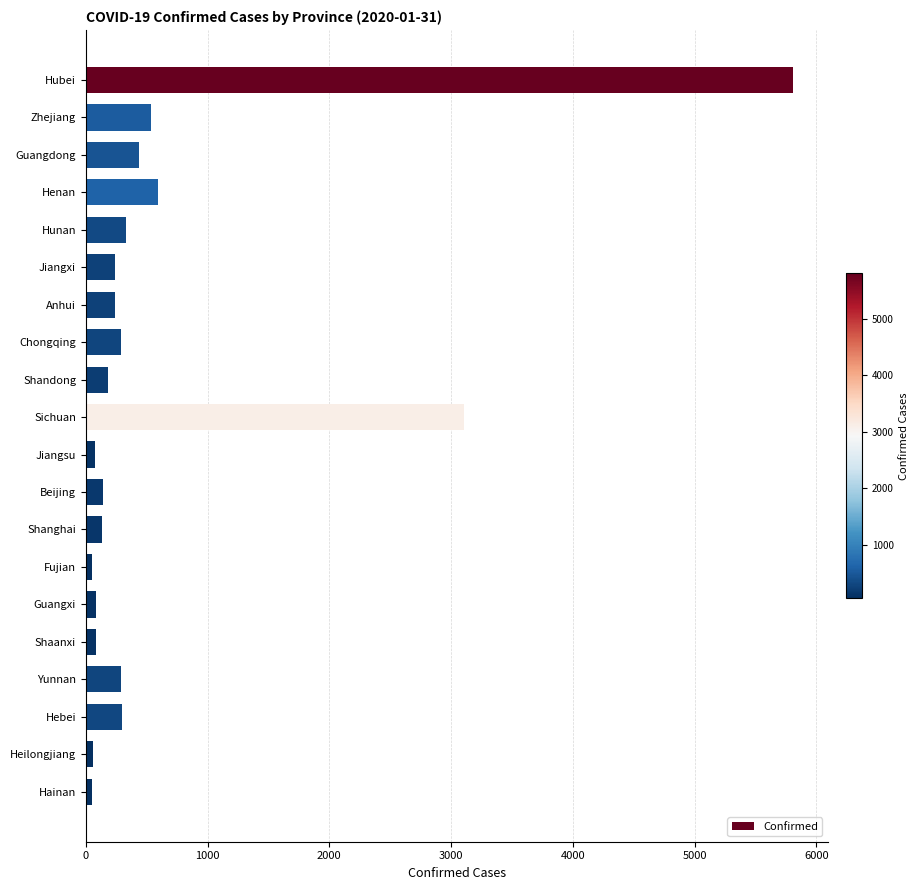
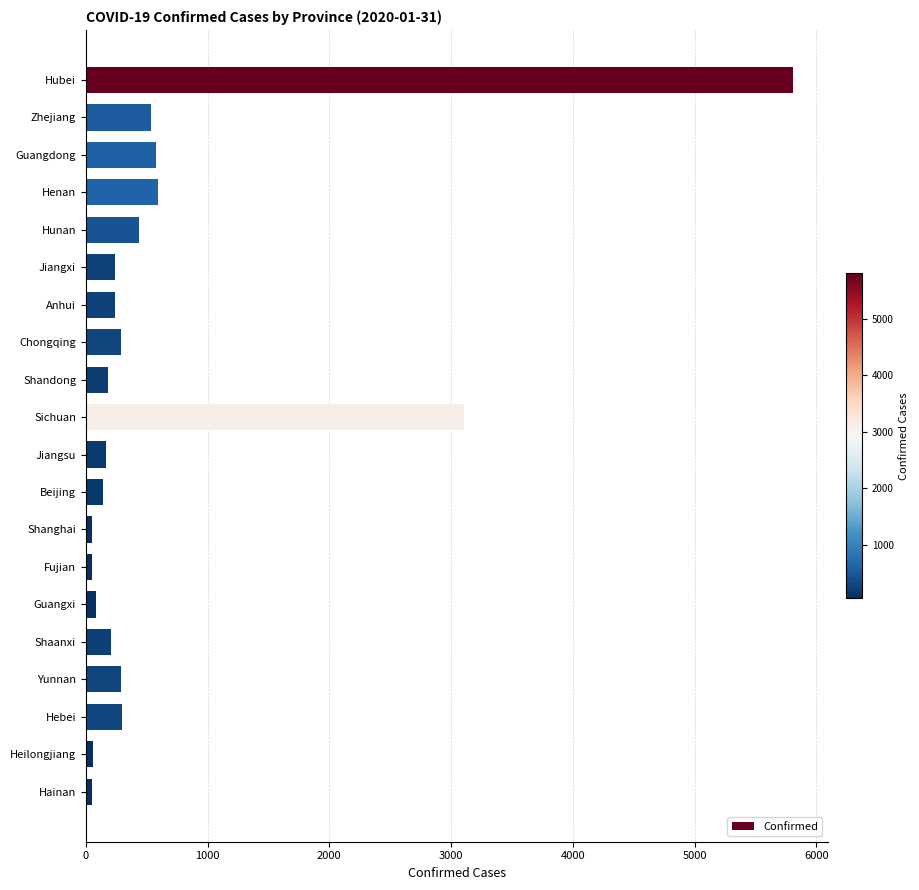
Guangdong: 440 -> 580
Hunan: 330 -> 440
Jiangsu: 80 -> 170
Shanghai: 140 -> 50
Shaanxi: 90 -> 210
